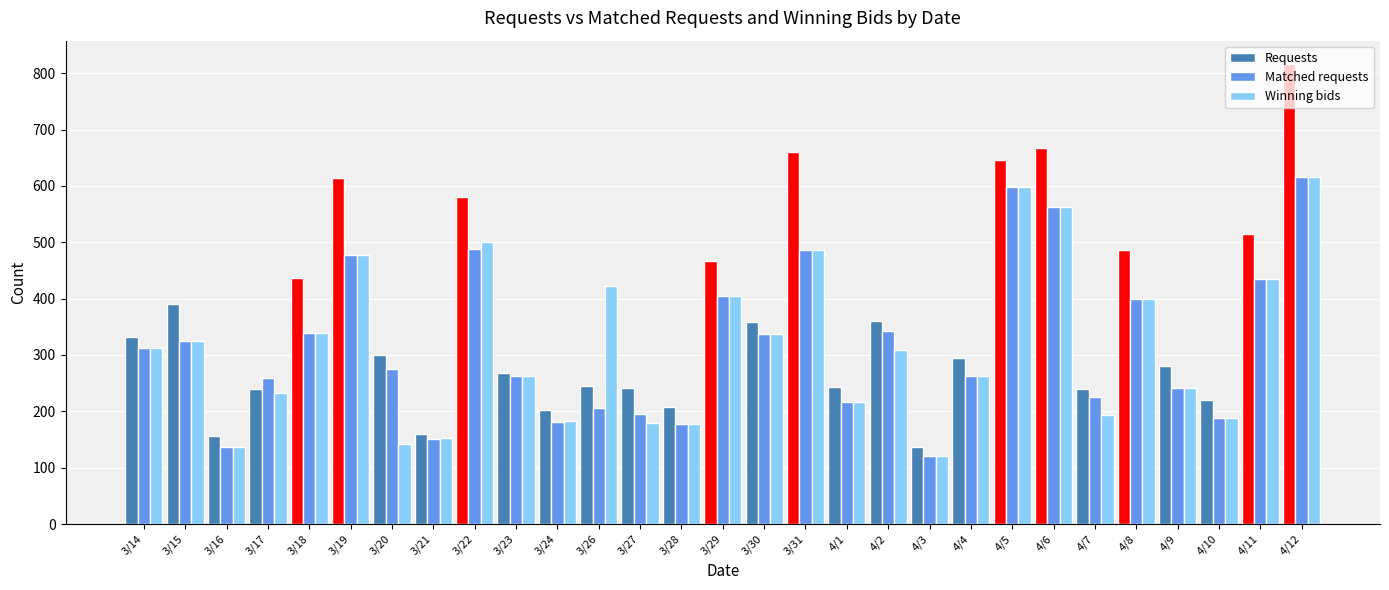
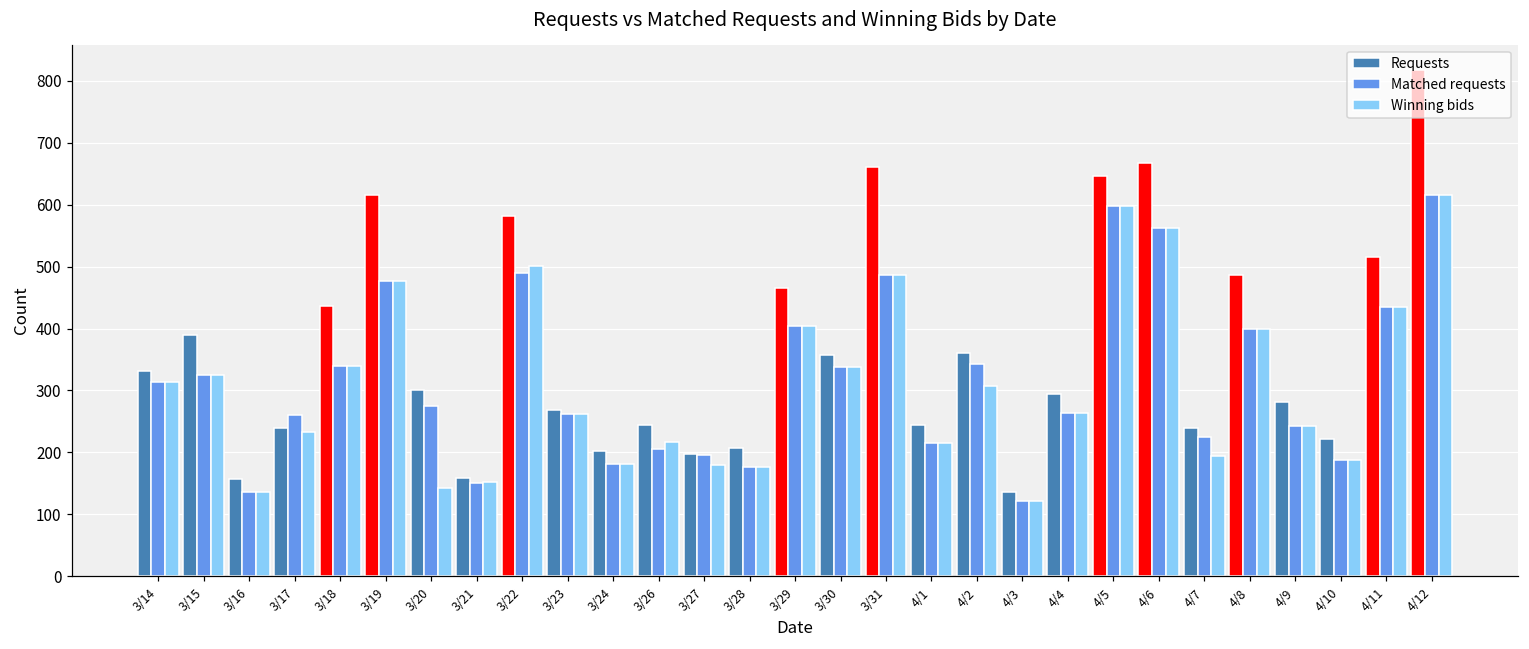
Winning bids, 3/26: 420 -> 220
Requests, 3/27: 240 -> 200
